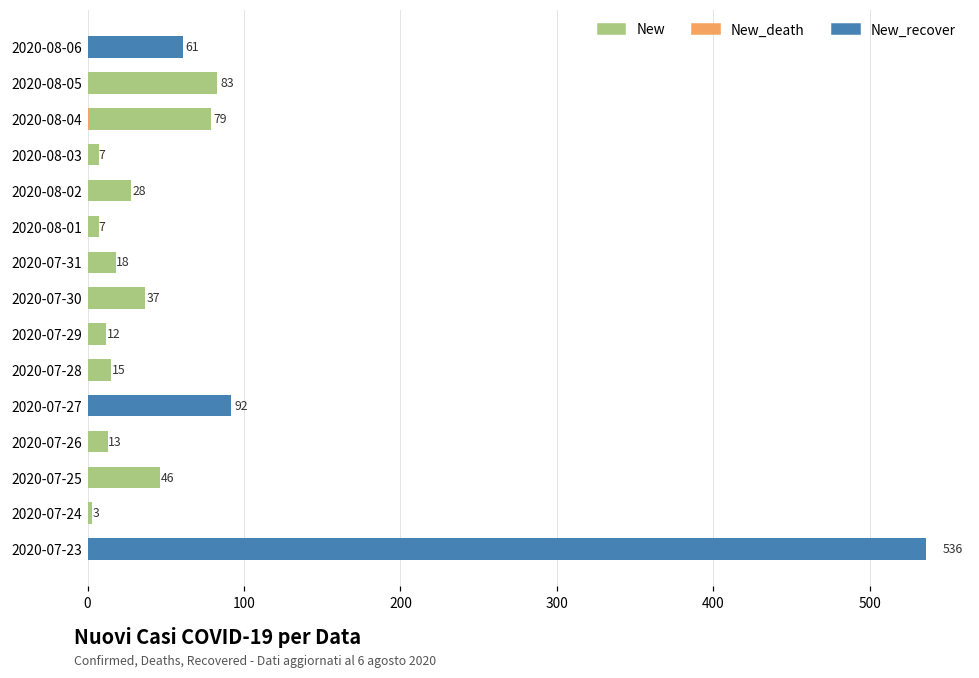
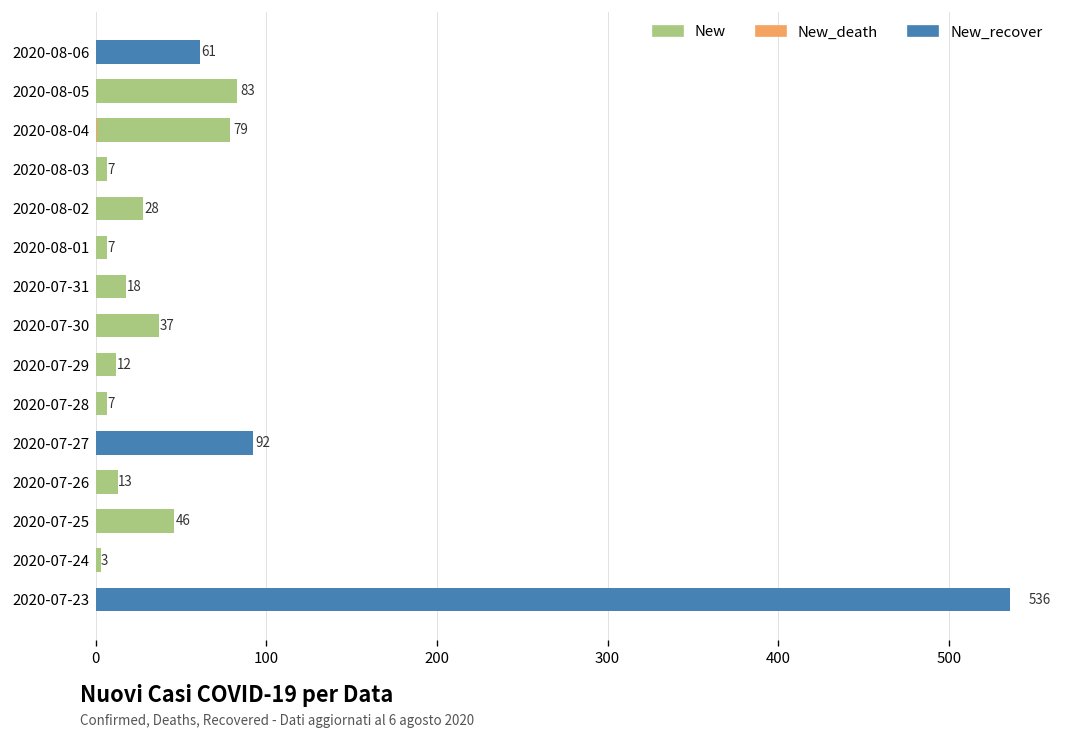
New, 2020-07-28: 15 -> 7
